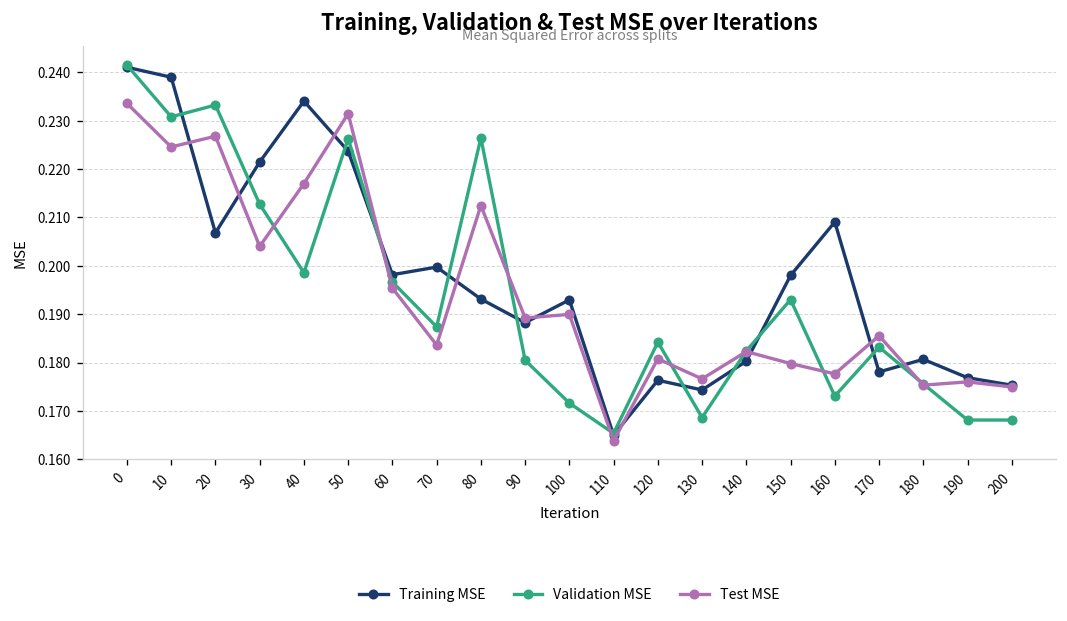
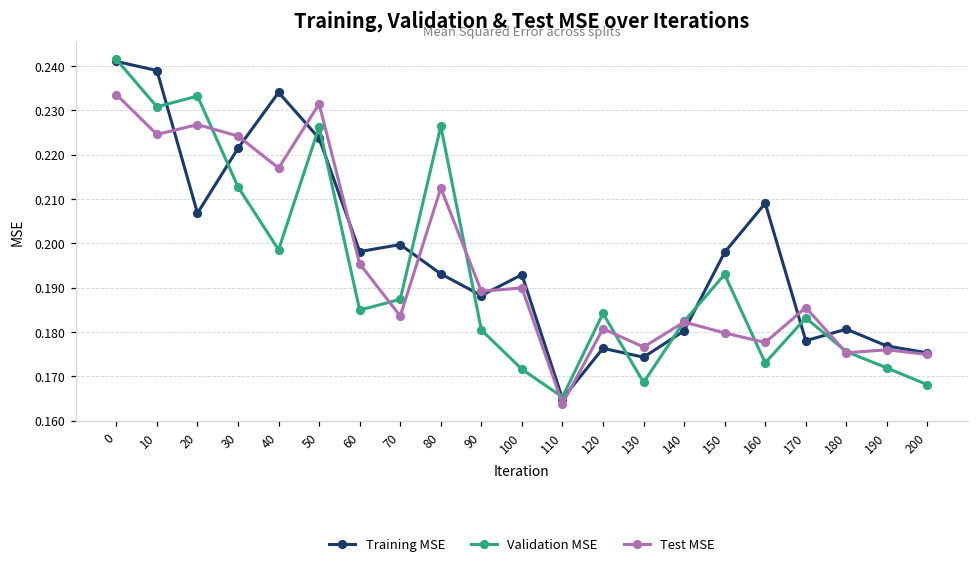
Test MSE, 30: 0.204 -> 0.224
Validation MSE, 60: 0.197 -> 0.185
Validation MSE, 190: 0.168 -> 0.172
